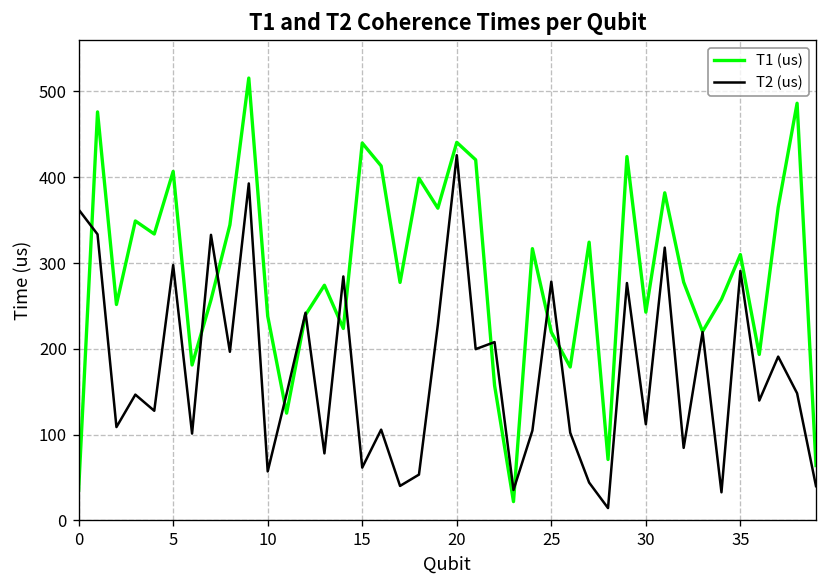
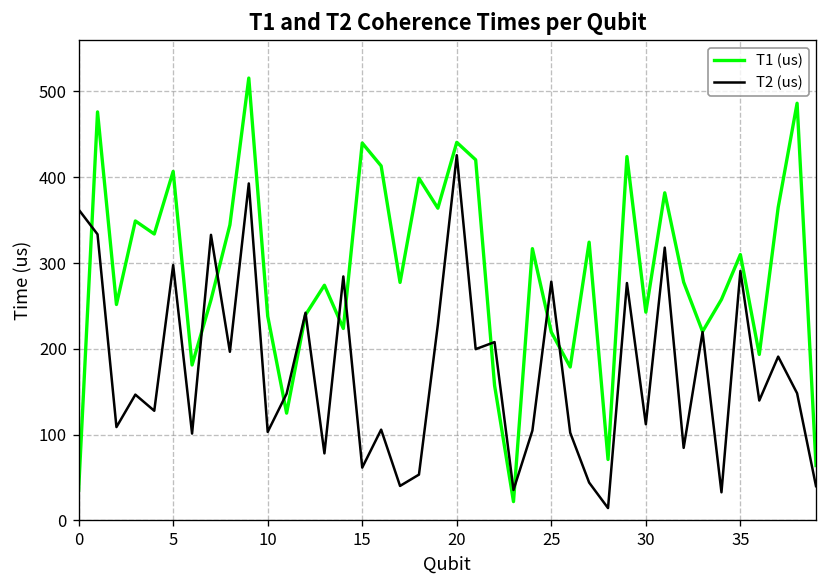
T2 (us), 10: 60 -> 100
